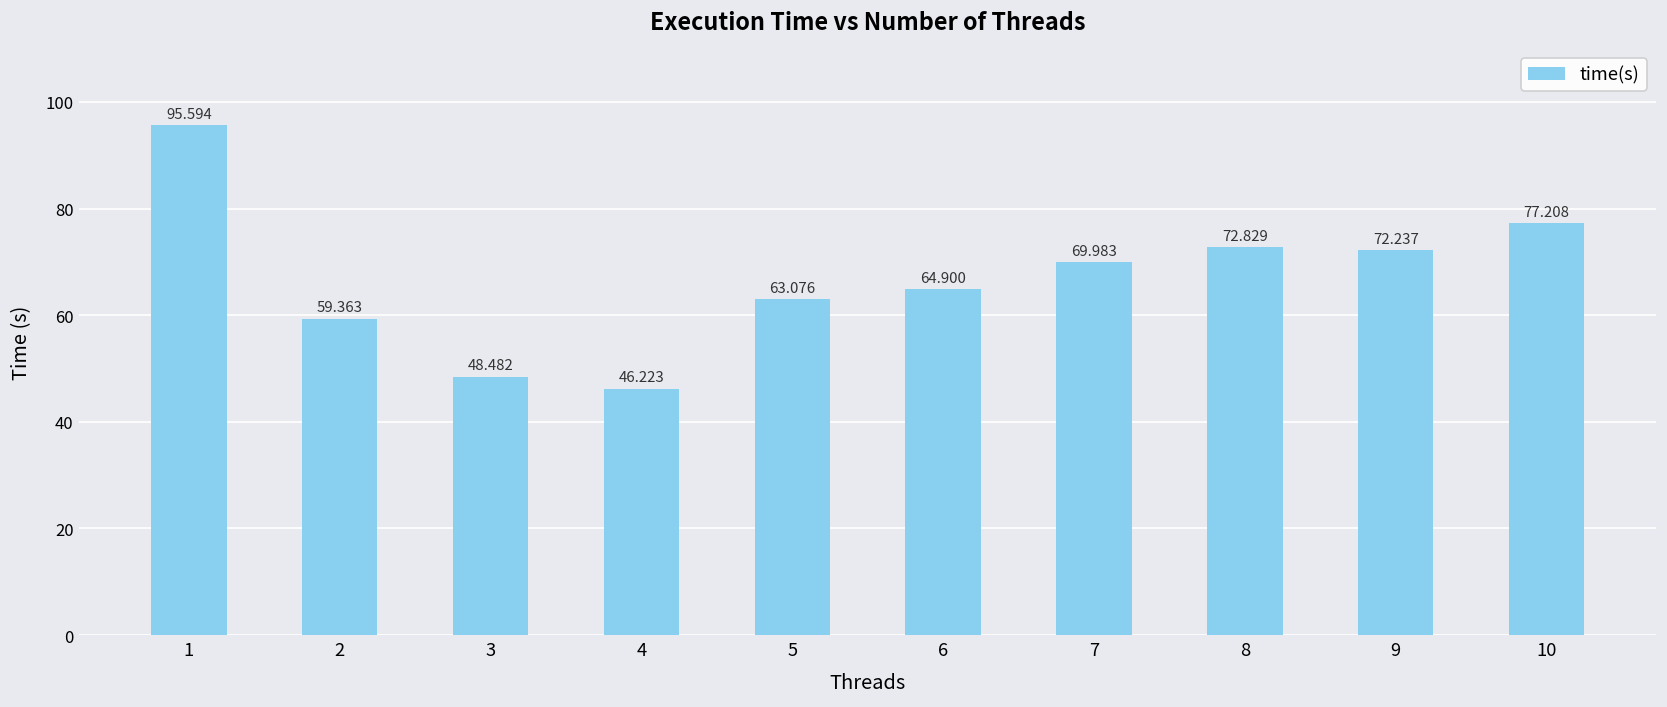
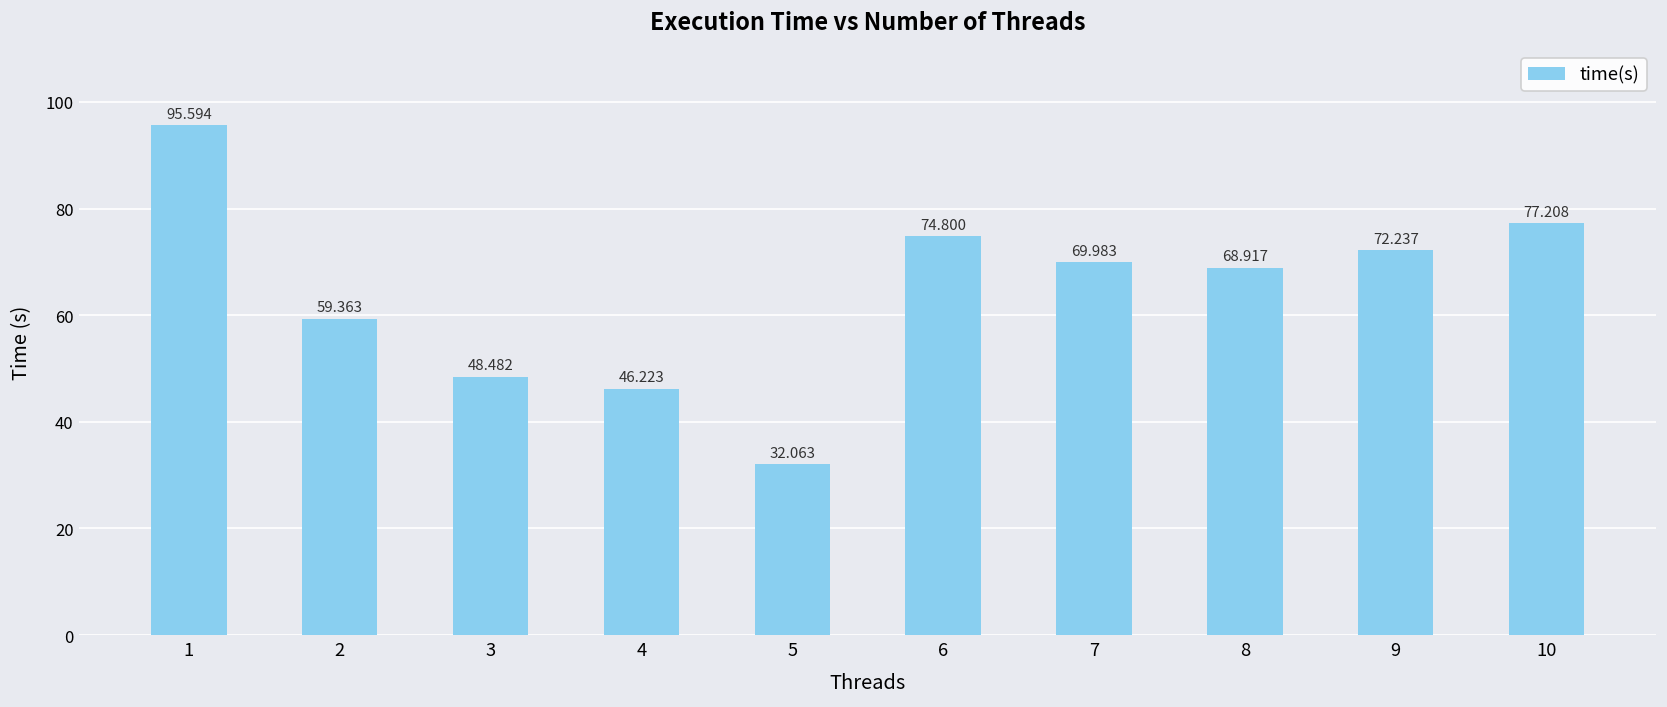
5: 63.076 -> 32.063
6: 64.900 -> 74.800
8: 72.829 -> 68.917
